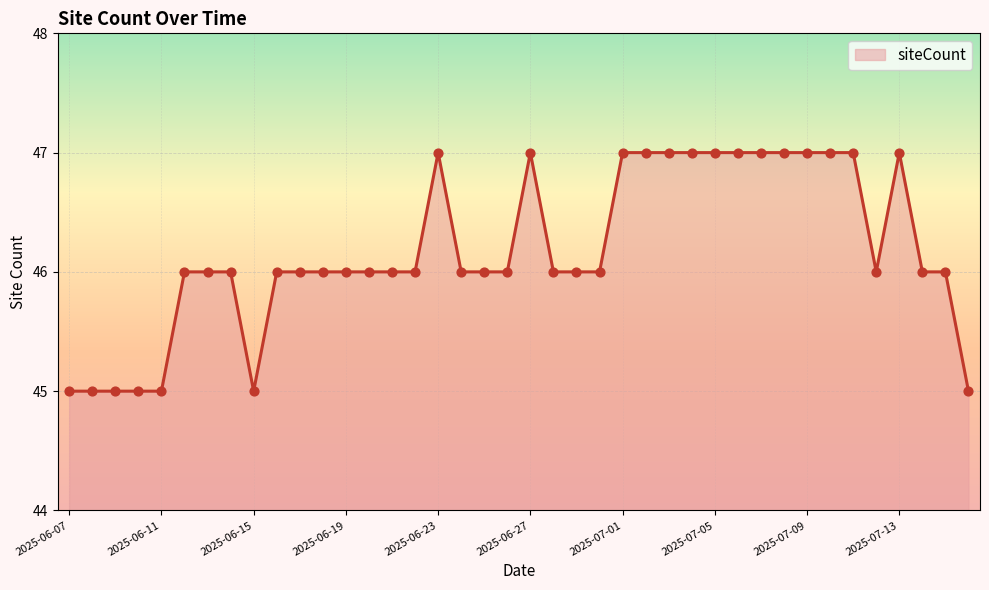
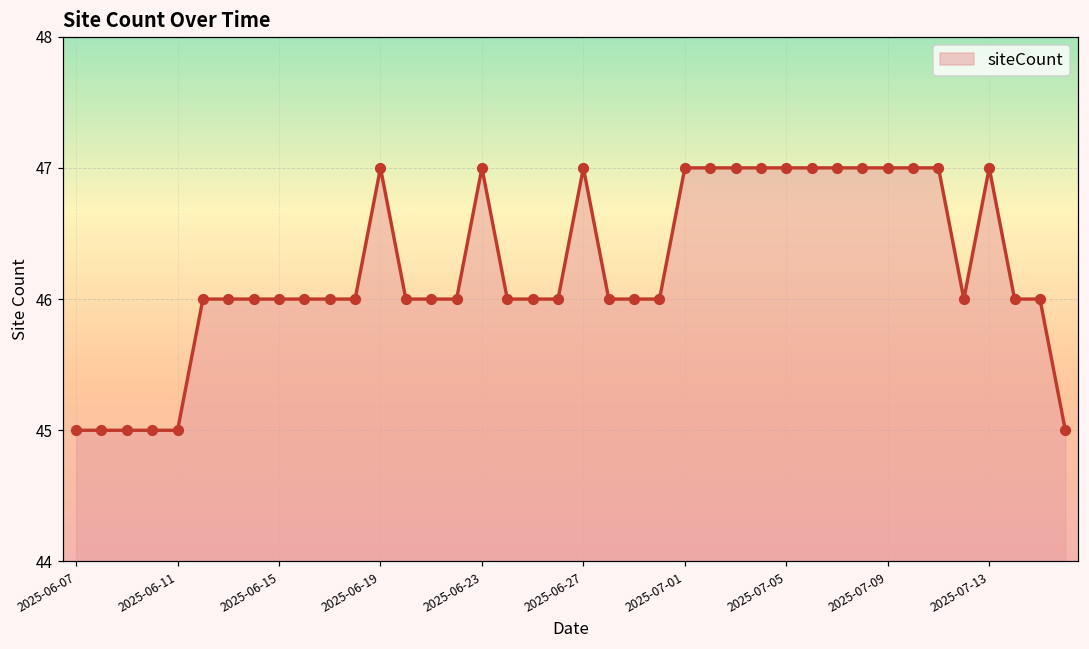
2025-06-15: 45 -> 46
2025-06-19: 46 -> 47
